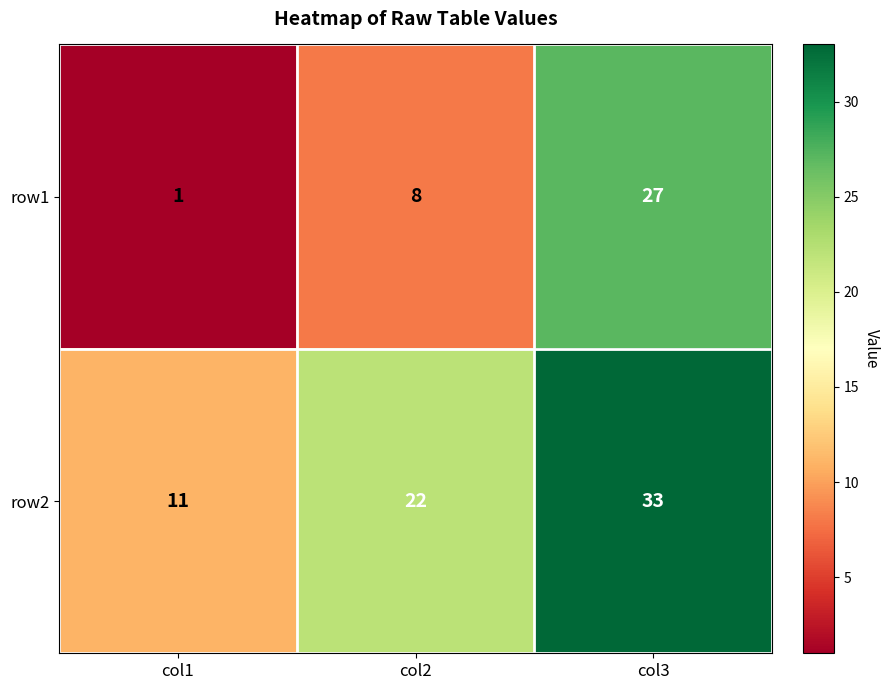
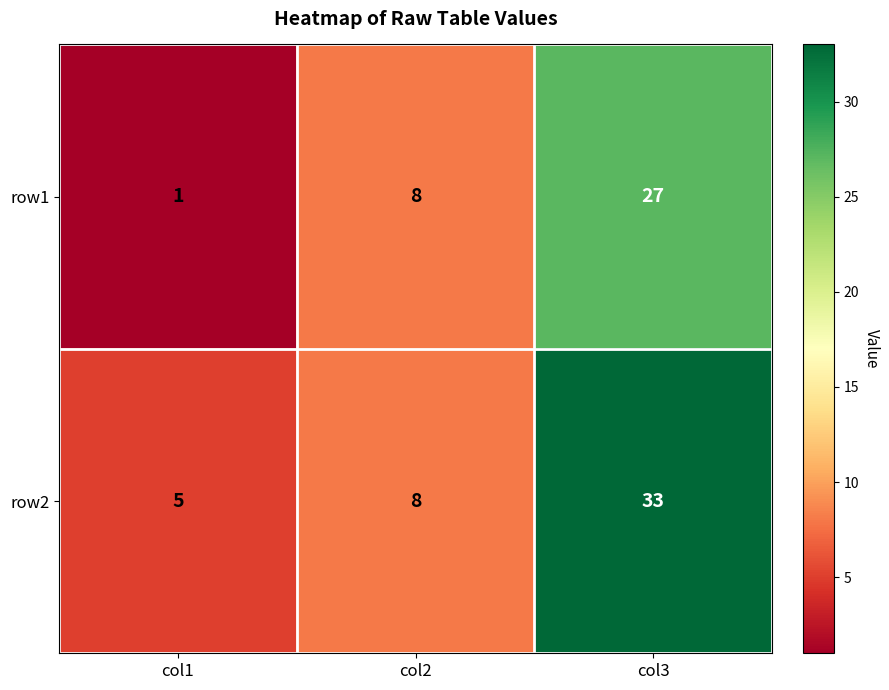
row2, col1: 11 -> 5
row2, col2: 22 -> 8
